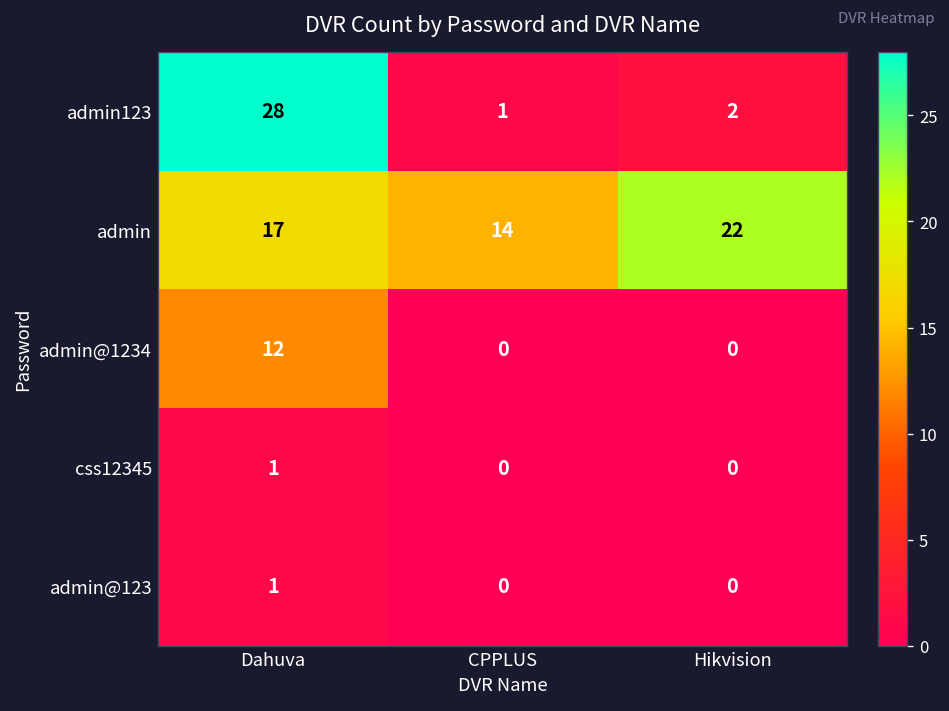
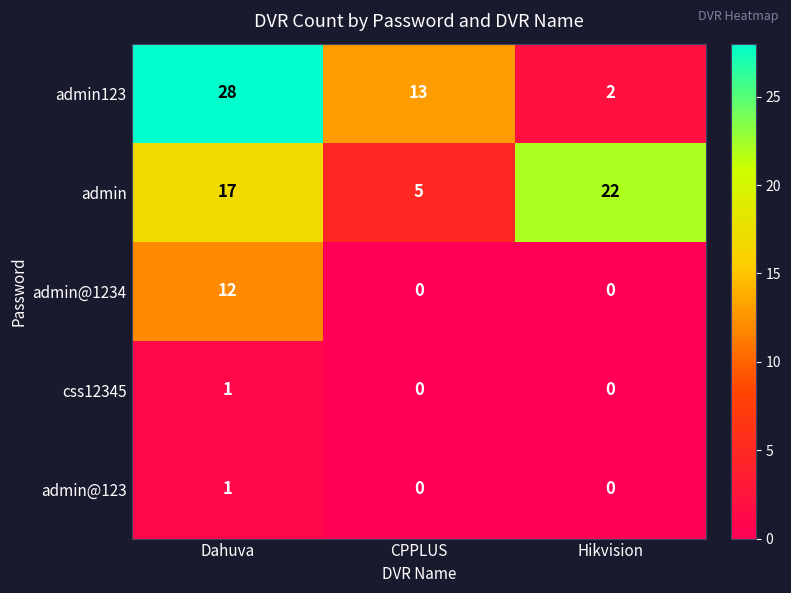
admin123, CPPLUS: 1 -> 13
admin, CPPLUS: 14 -> 5
